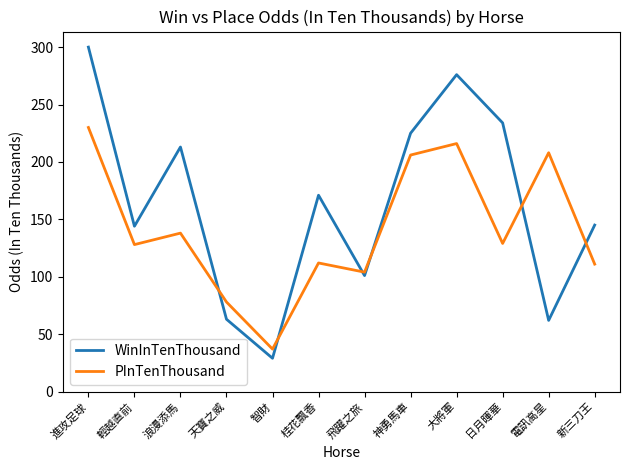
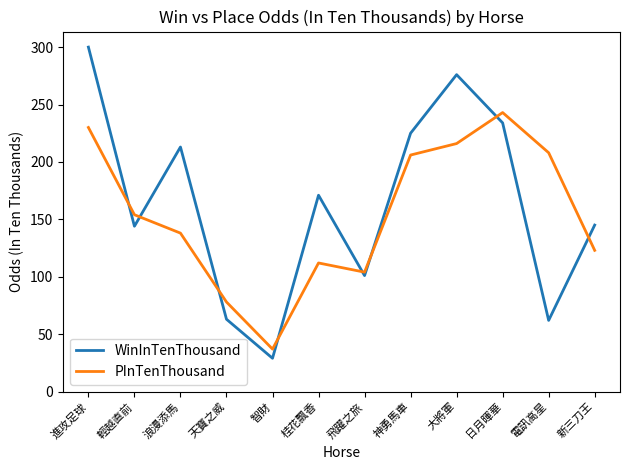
PInTenThousand, 輕越直前: 128 -> 154
PInTenThousand, 日月暉華: 129 -> 243
PInTenThousand, 新三刀王: 111 -> 123
